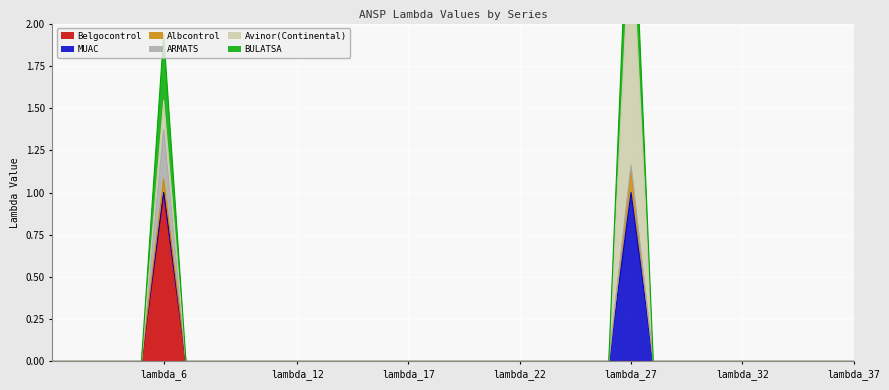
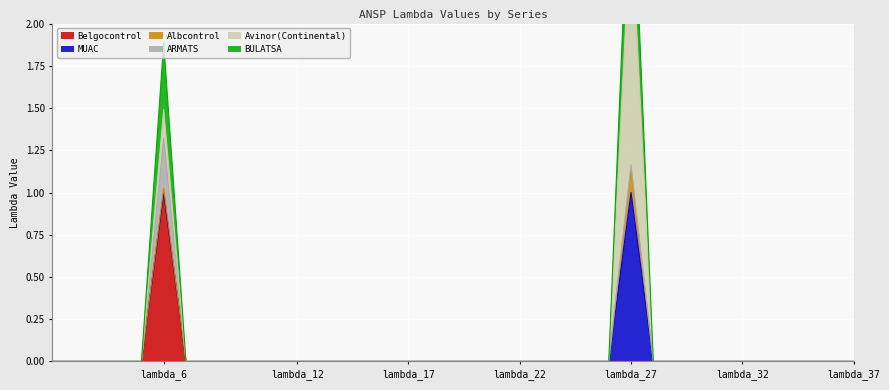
Albcontrol, lambda_6: 0.08 -> 0.03
